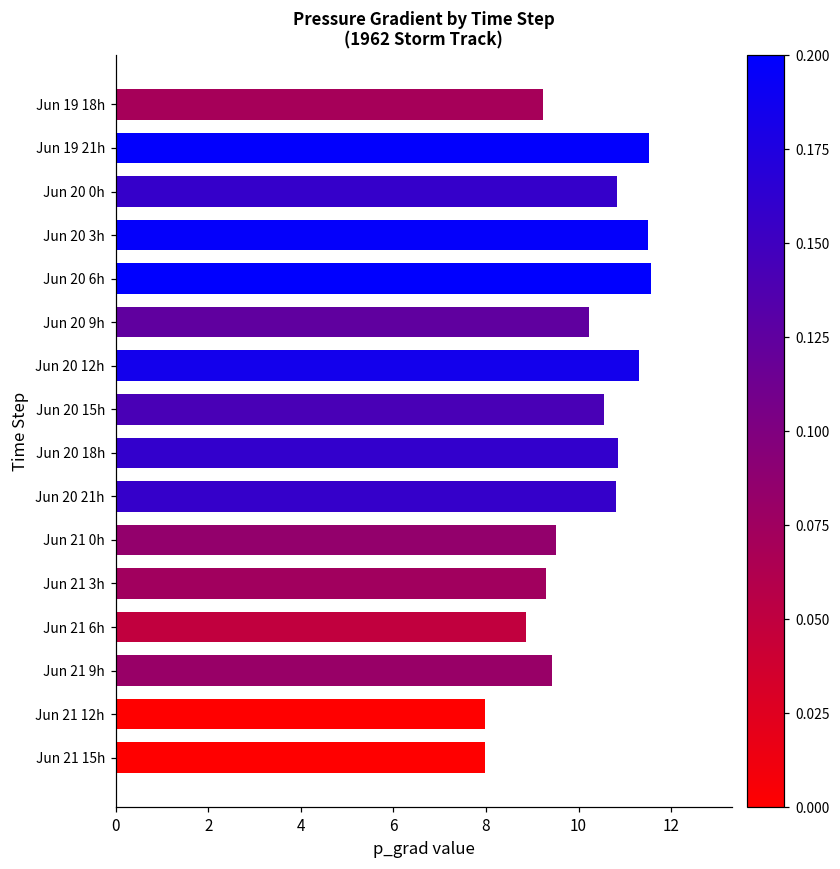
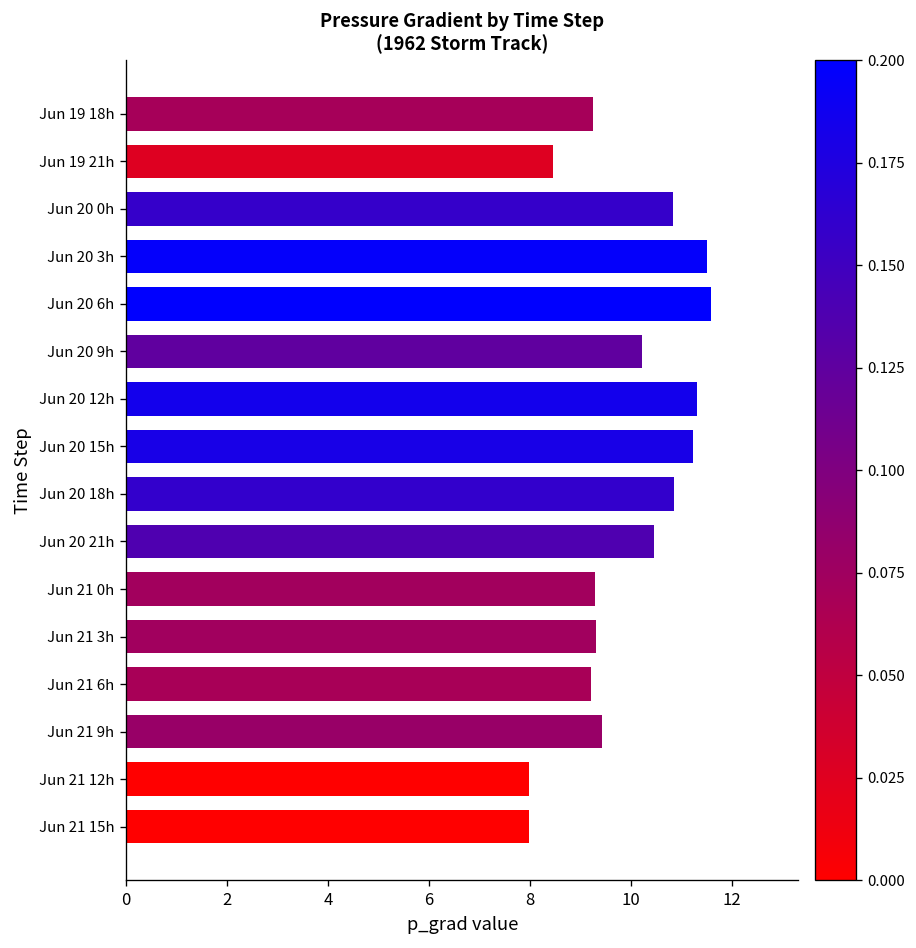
Jun 19 21h: 11.5 -> 8.5
Jun 20 15h: 10.5 -> 11.2
Jun 20 21h: 10.8 -> 10.5
Jun 21 0h: 9.5 -> 9.3
Jun 21 6h: 8.9 -> 9.2
